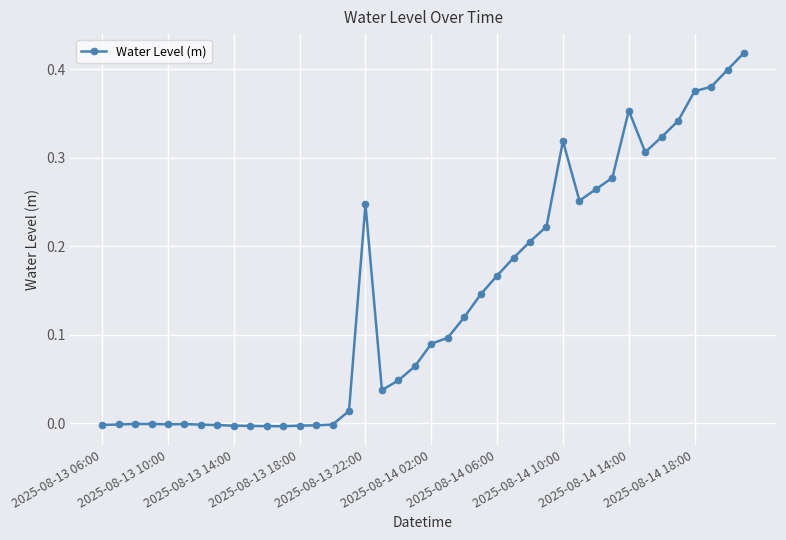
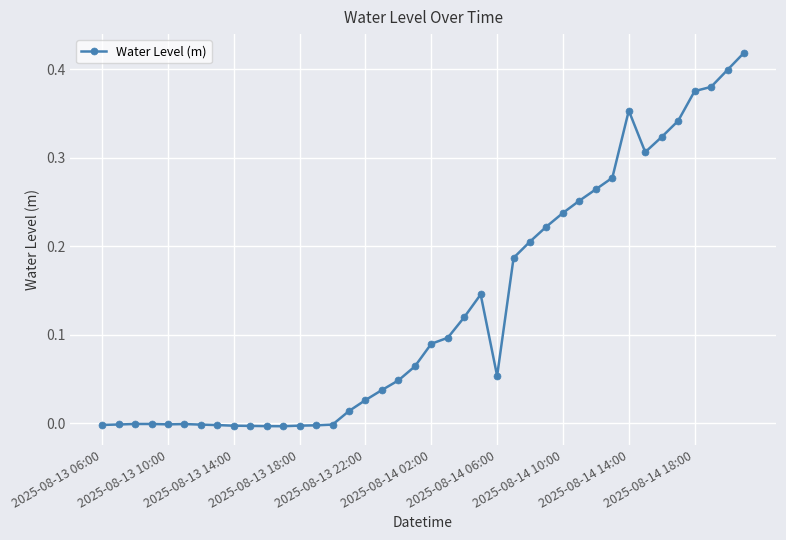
2025-08-13 22:00: 0.25 -> 0.03
2025-08-14 06:00: 0.17 -> 0.05
2025-08-14 10:00: 0.32 -> 0.24
